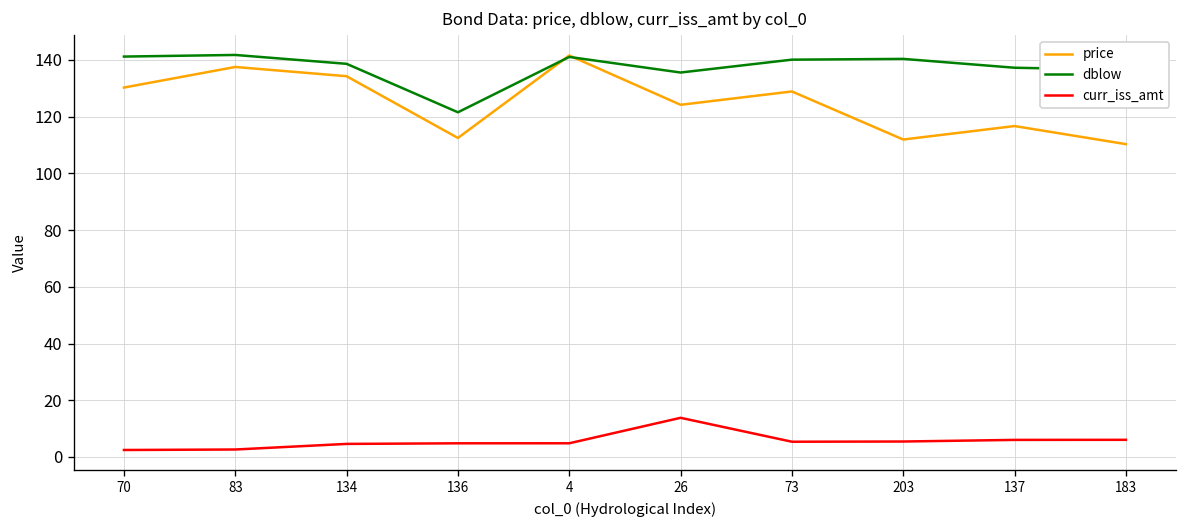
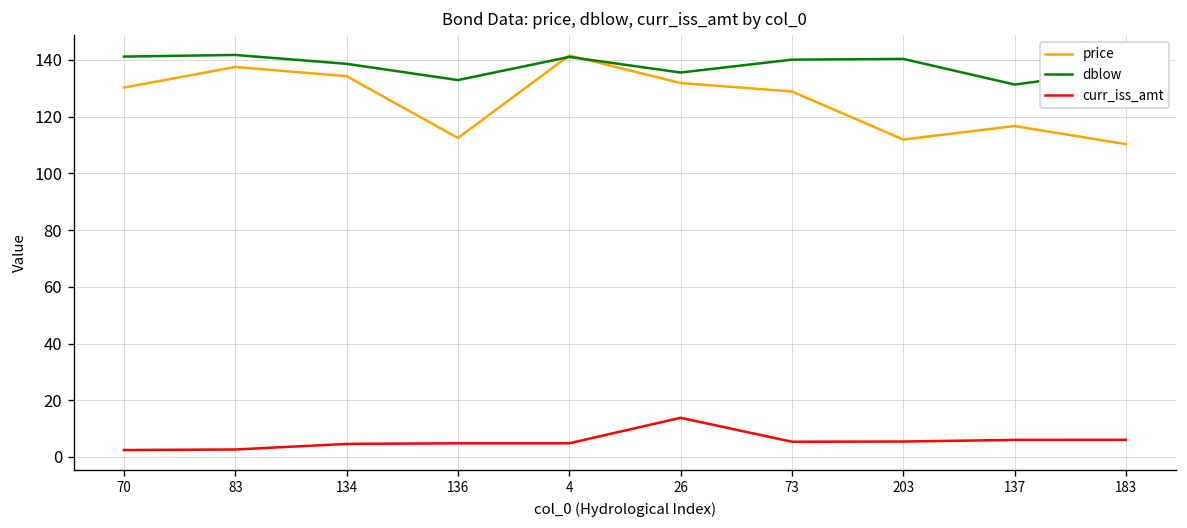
dblow, 136: 122 -> 133
price, 26: 124 -> 132
dblow, 137: 137 -> 131
